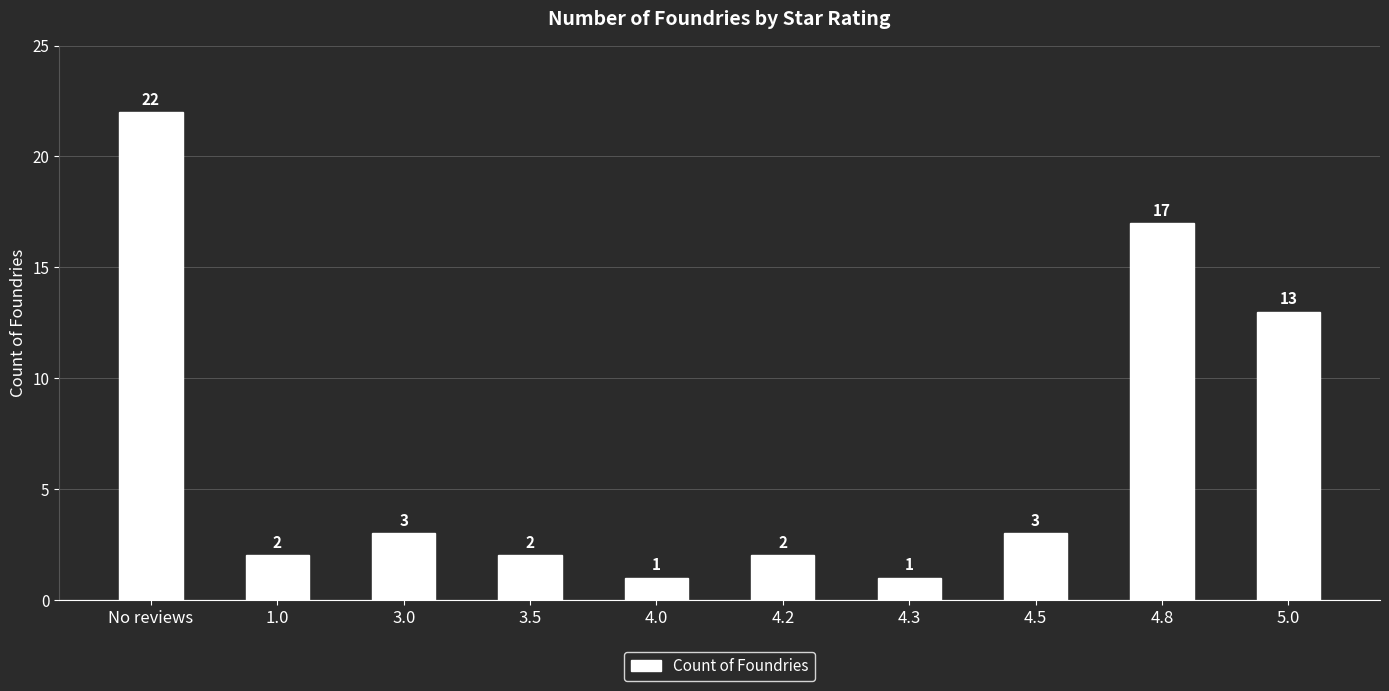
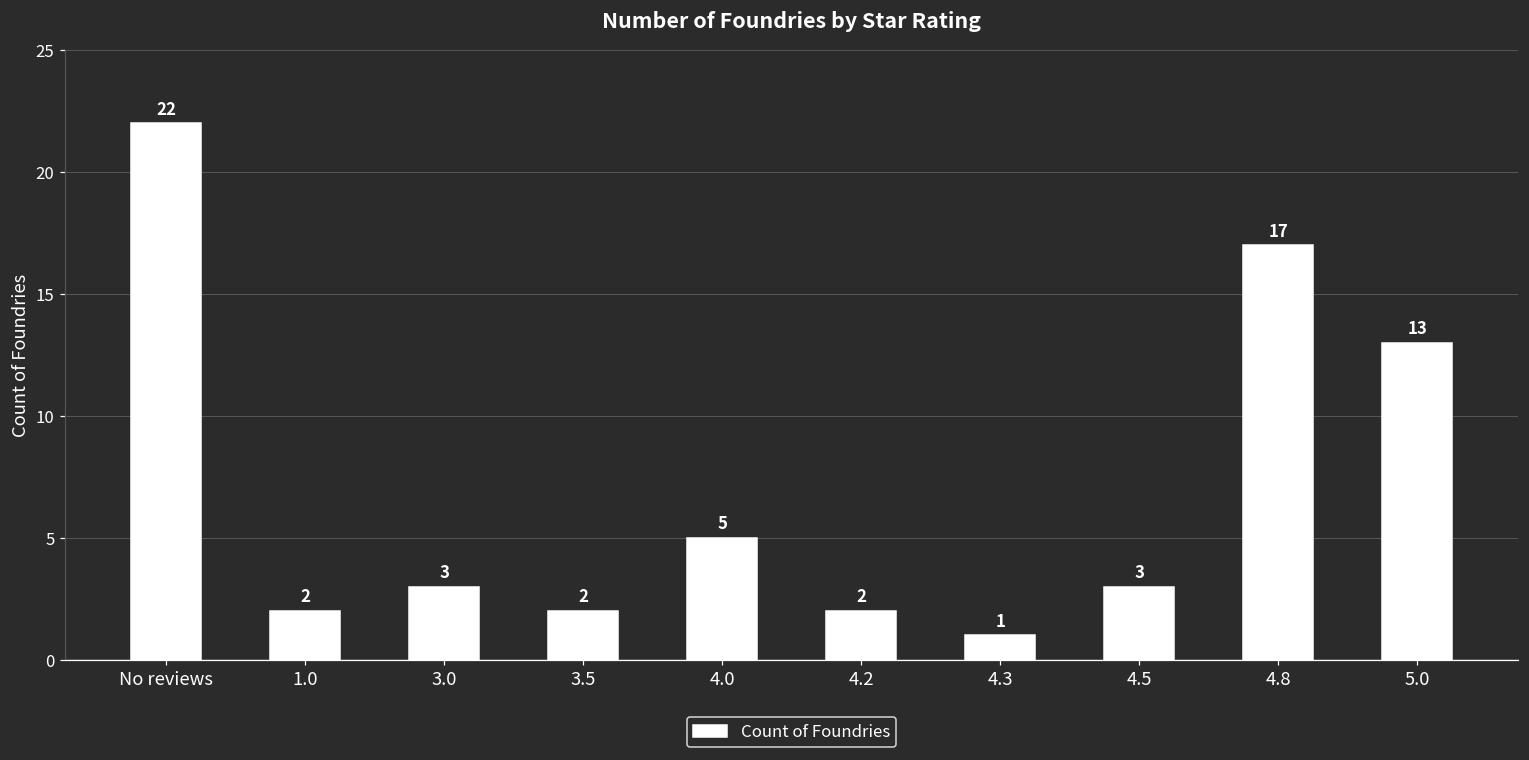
4.0: 1 -> 5
